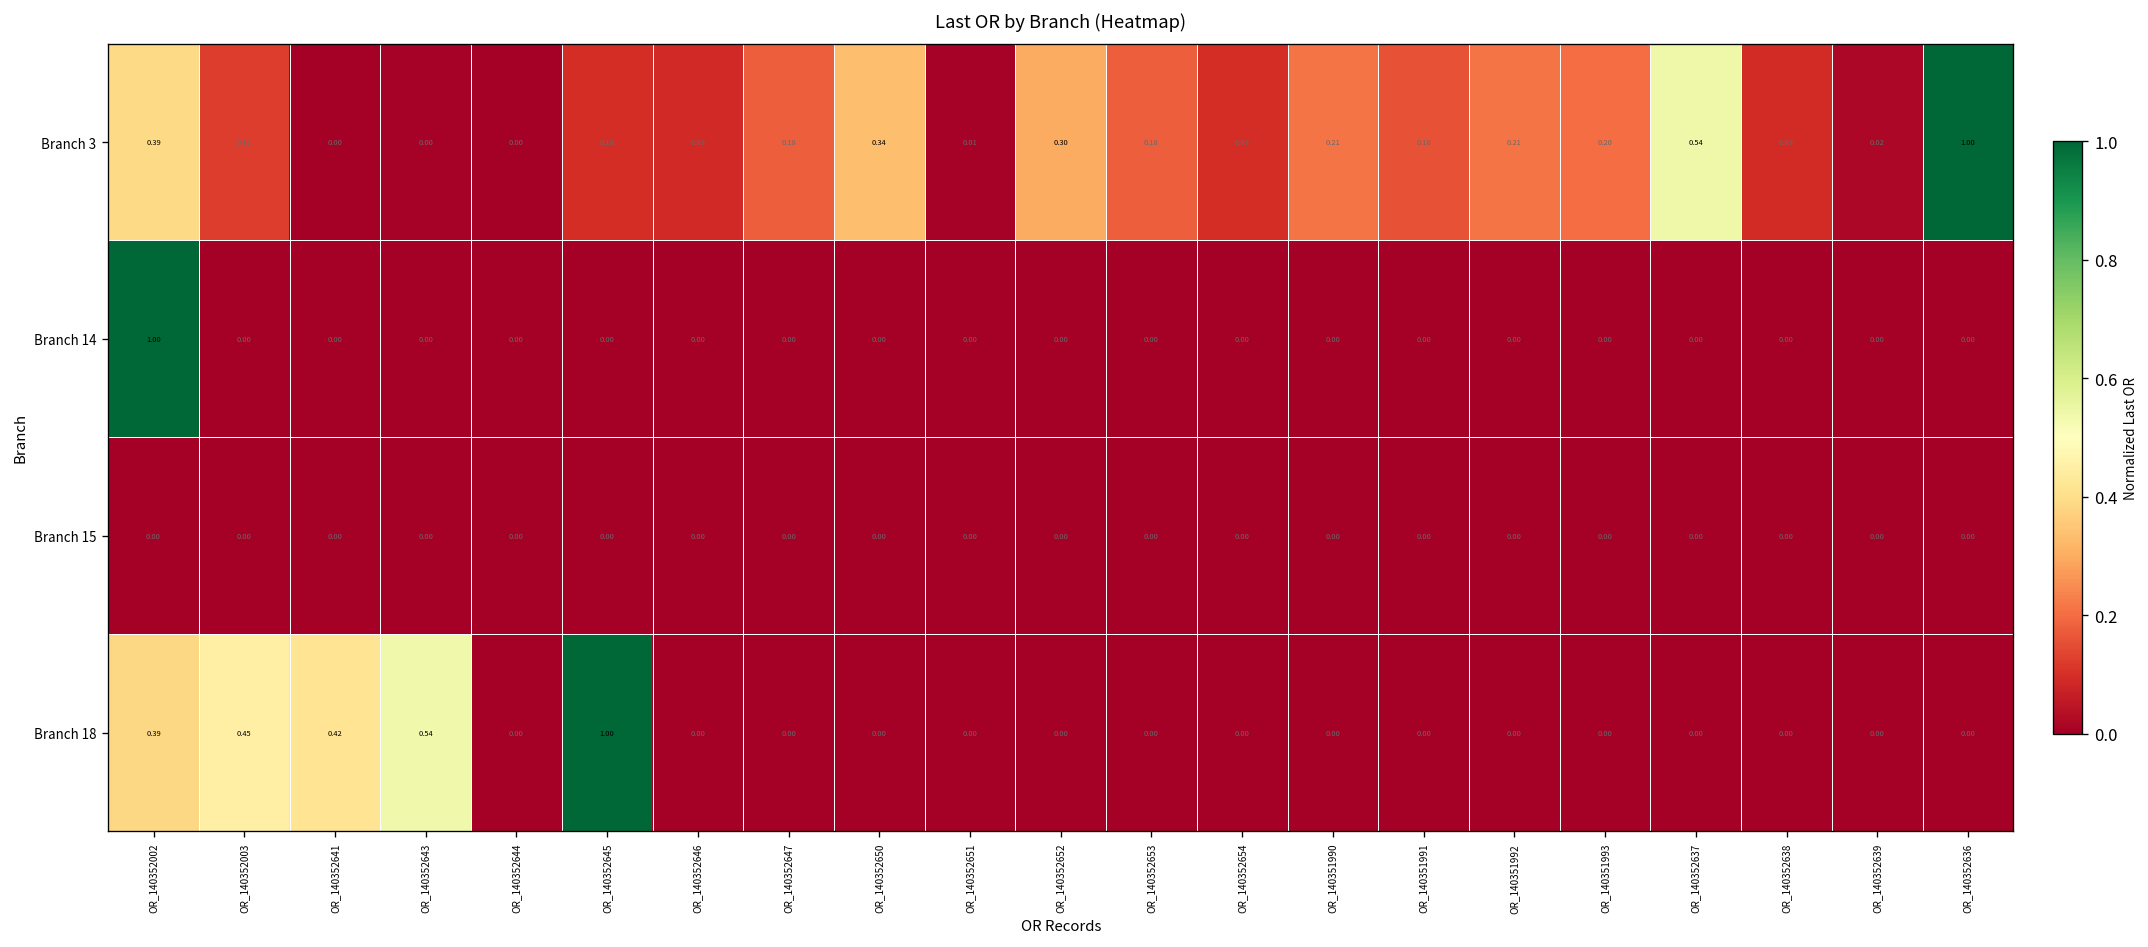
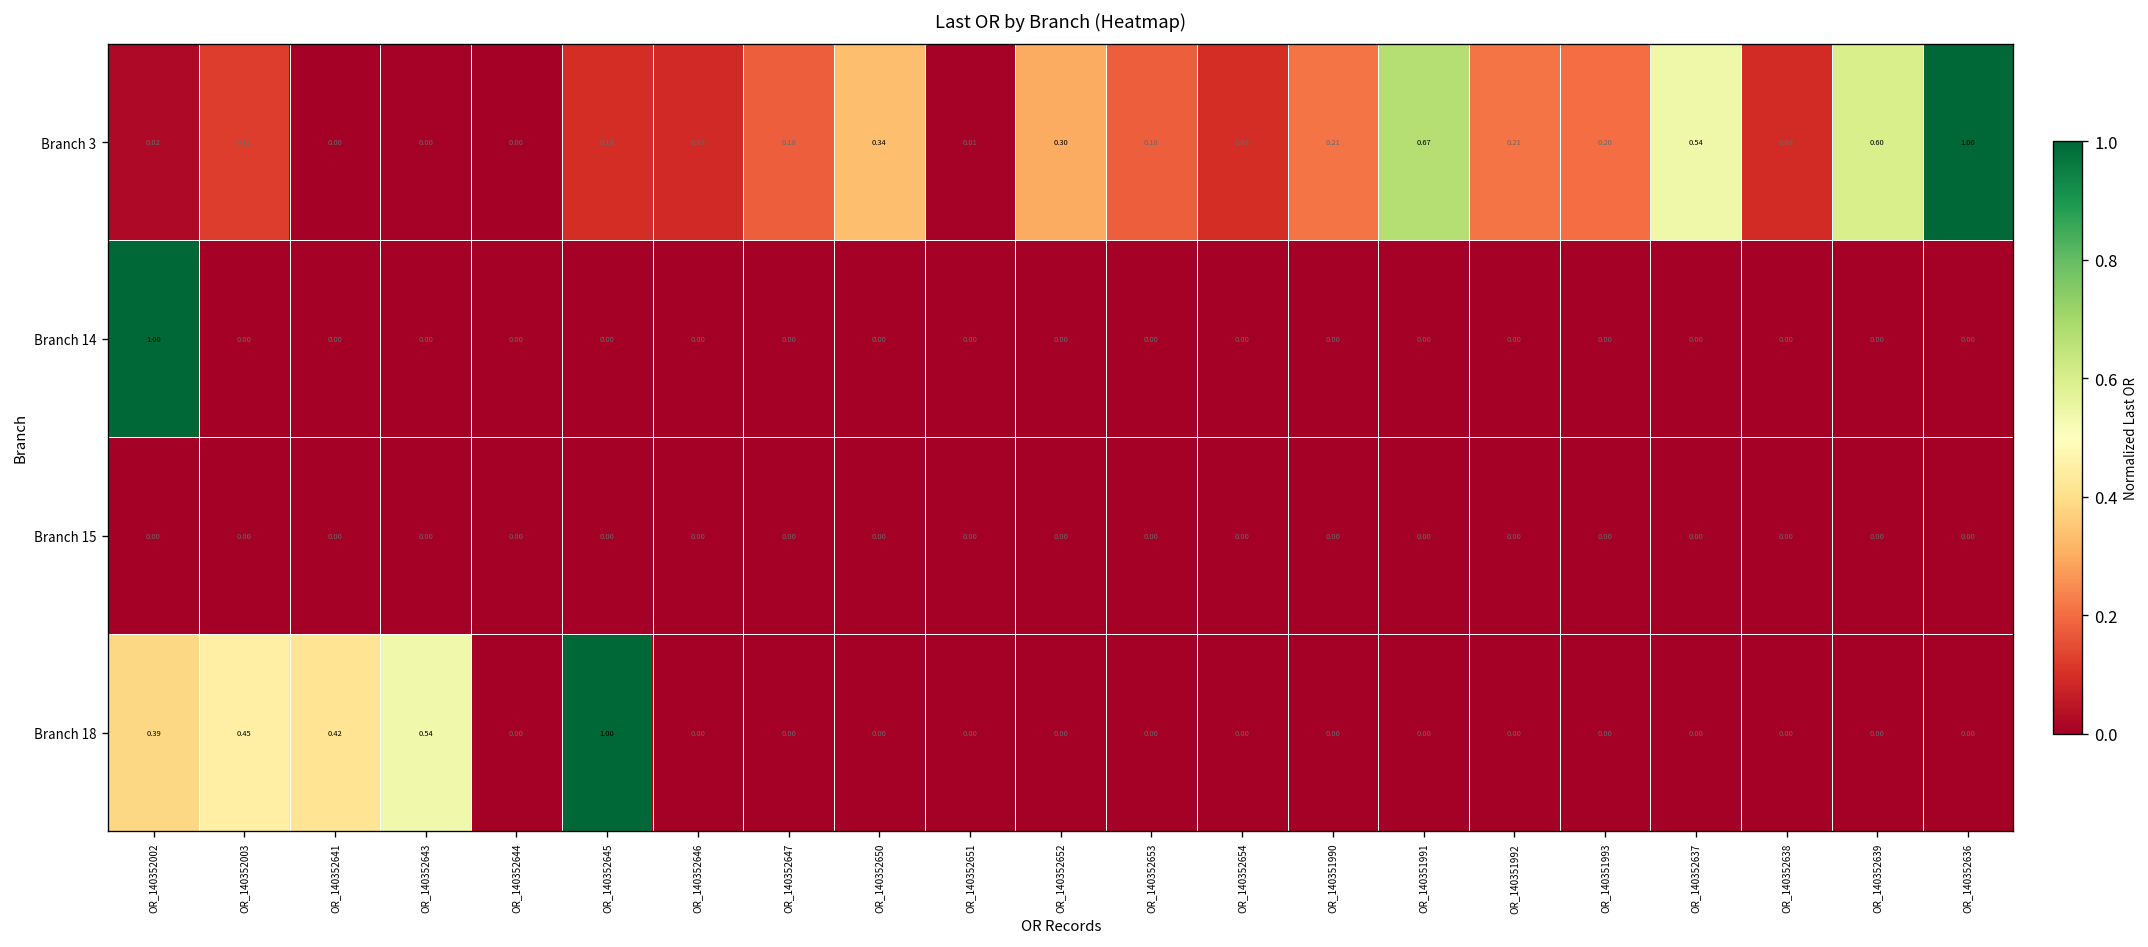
Branch 3, OR_140352002: 0.39 -> 0.02
Branch 3, OR_140351991: 0.16 -> 0.67
Branch 3, OR_140352639: 0.02 -> 0.60
